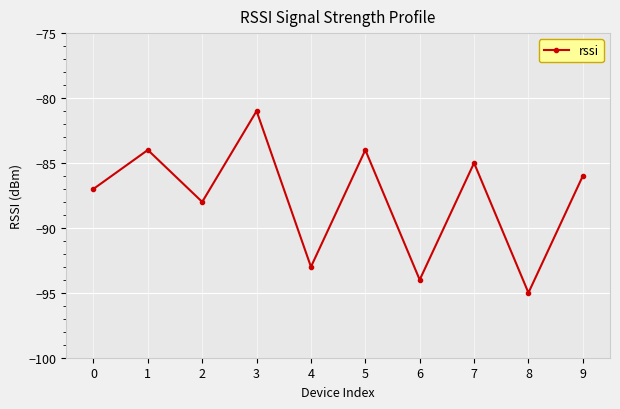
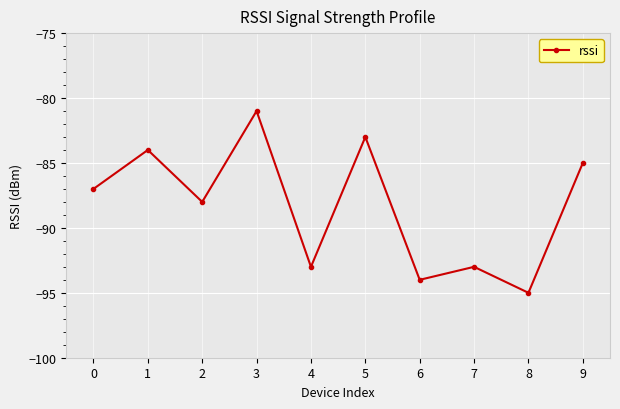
5: -84 -> -83
7: -85 -> -93
9: -86 -> -85
